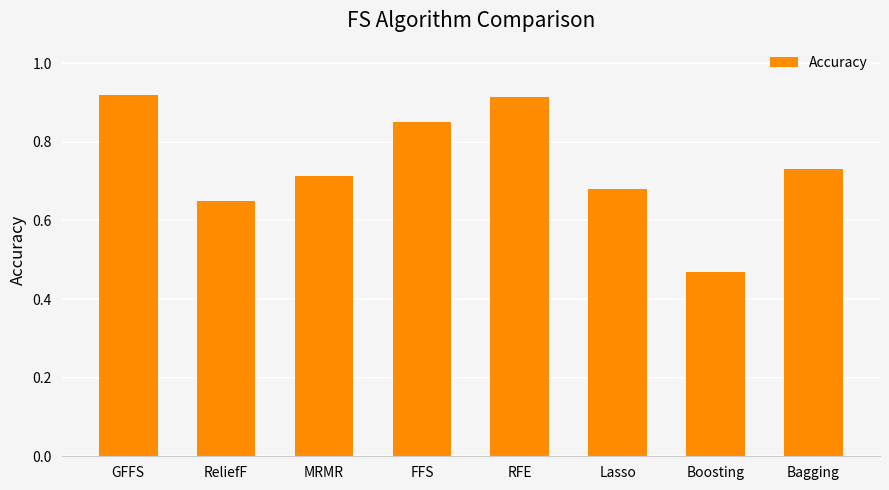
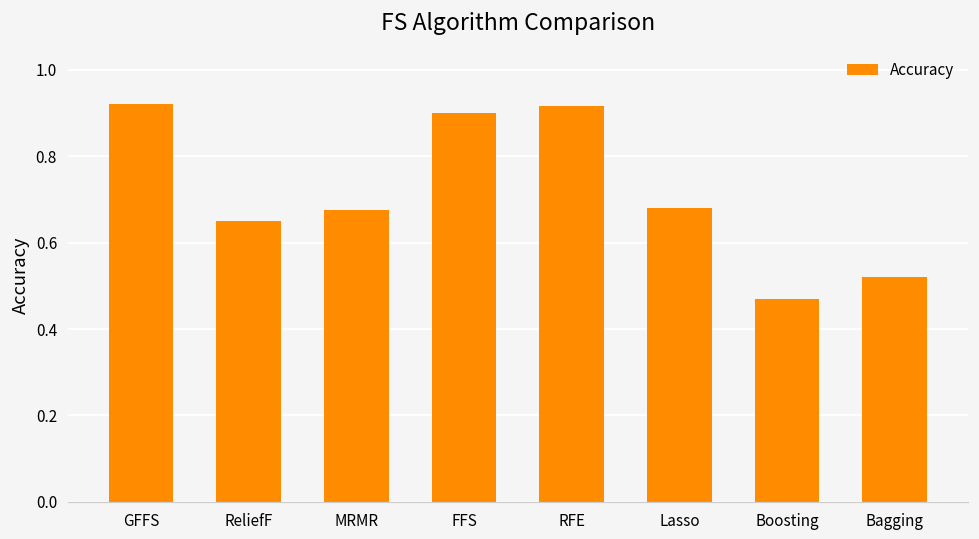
MRMR: 0.71 -> 0.68
FFS: 0.85 -> 0.90
Bagging: 0.73 -> 0.52
